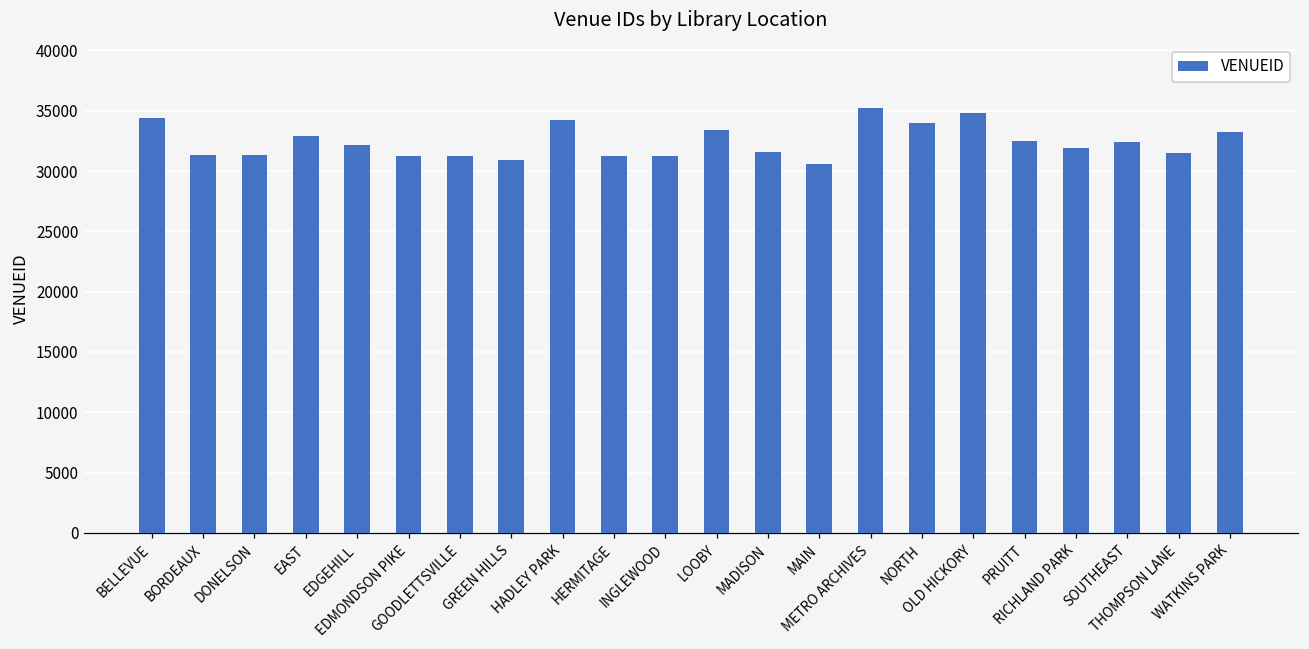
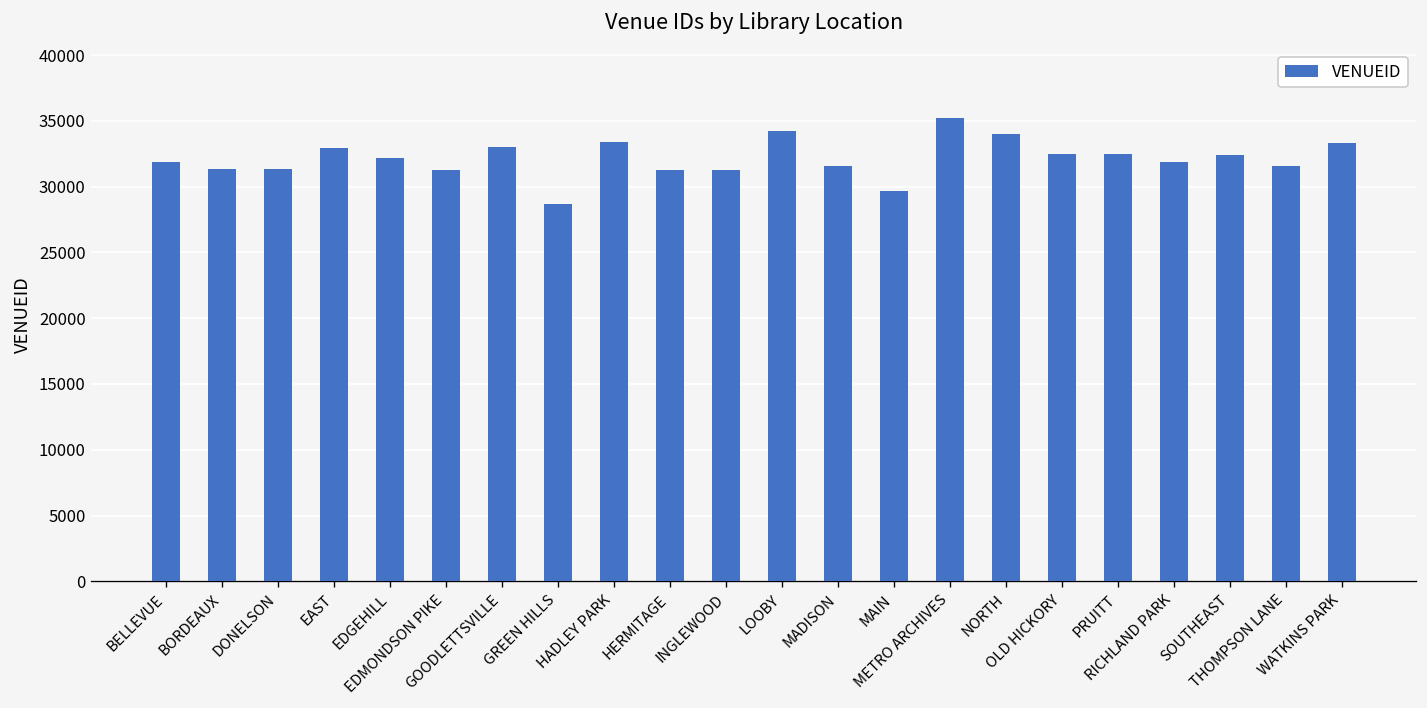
BELLEVUE: 34400 -> 31900
GOODLETTSVILLE: 31300 -> 33000
GREEN HILLS: 30900 -> 28700
HADLEY PARK: 34200 -> 33400
LOOBY: 33400 -> 34300
MAIN: 30600 -> 29600
OLD HICKORY: 34900 -> 32500
